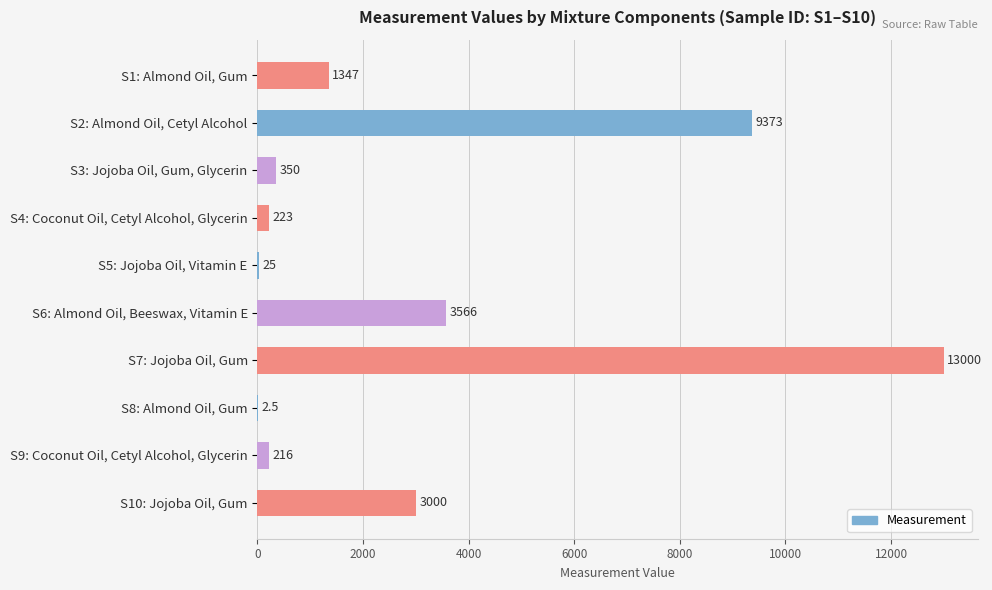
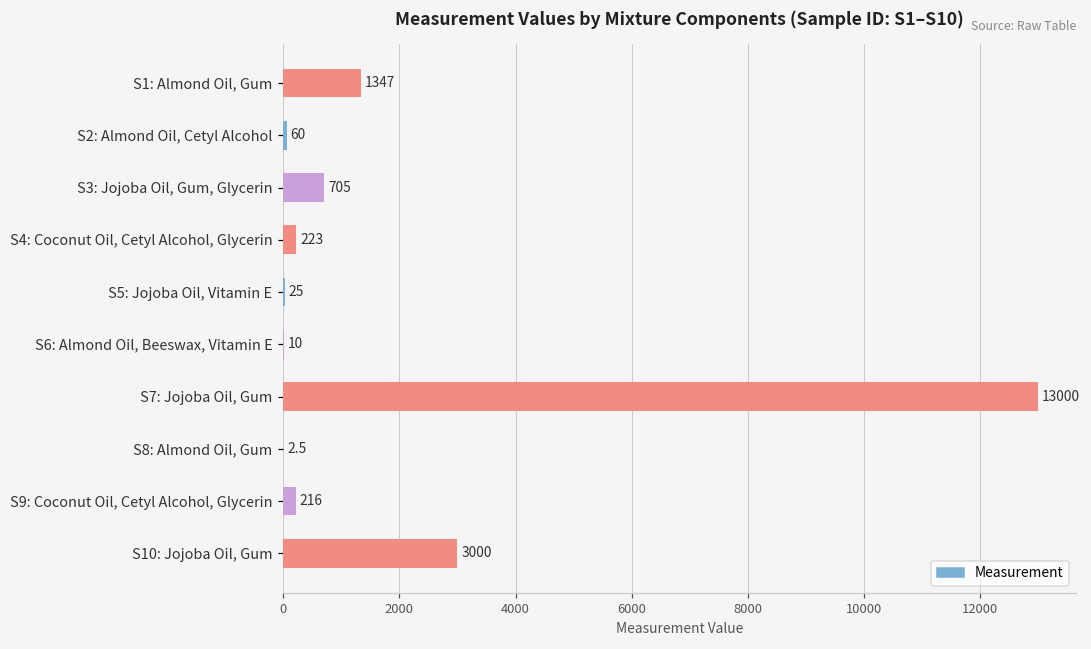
S2: Almond Oil, Cetyl Alcohol: 9373 -> 60
S3: Jojoba Oil, Gum, Glycerin: 350 -> 705
S6: Almond Oil, Beeswax, Vitamin E: 3566 -> 10
